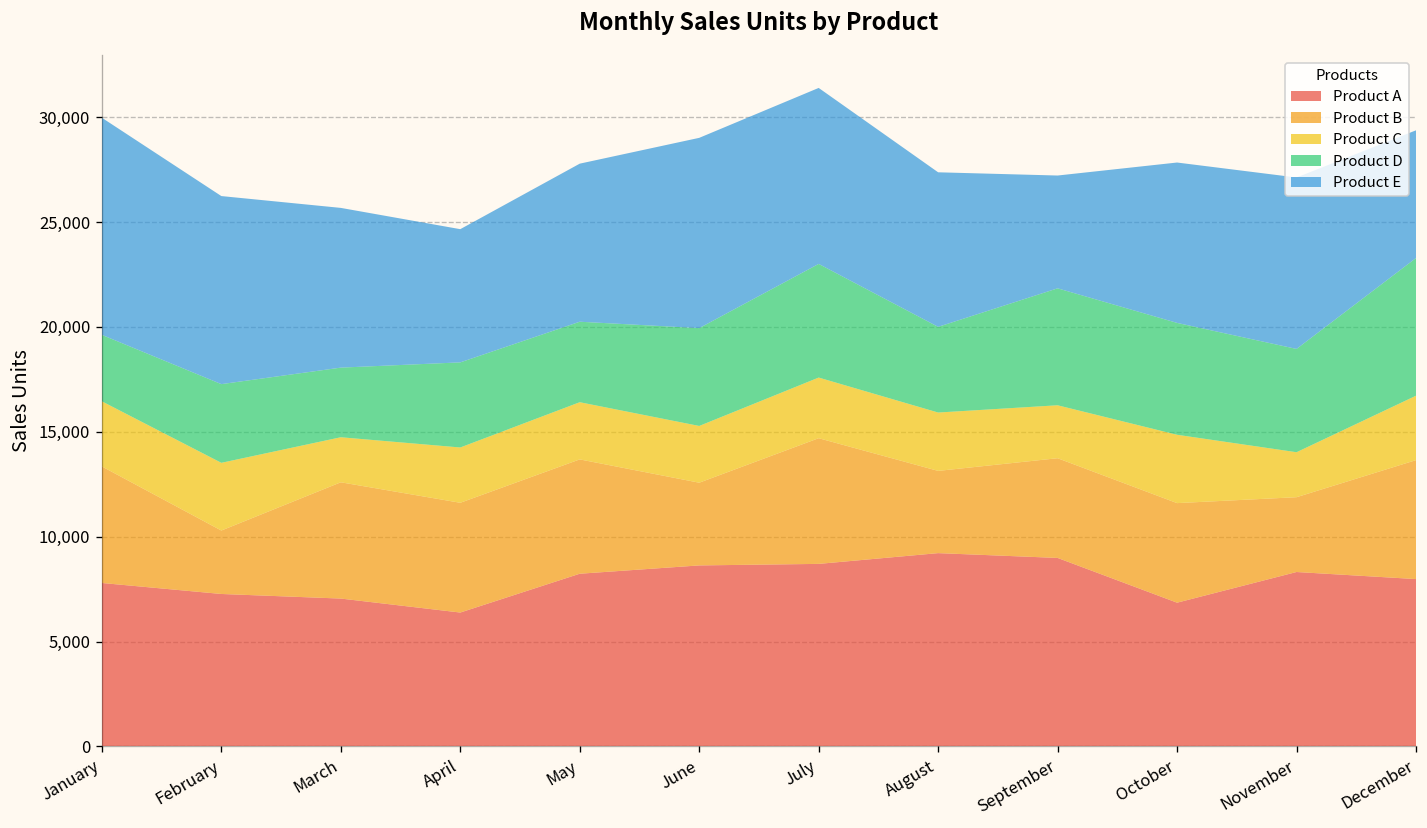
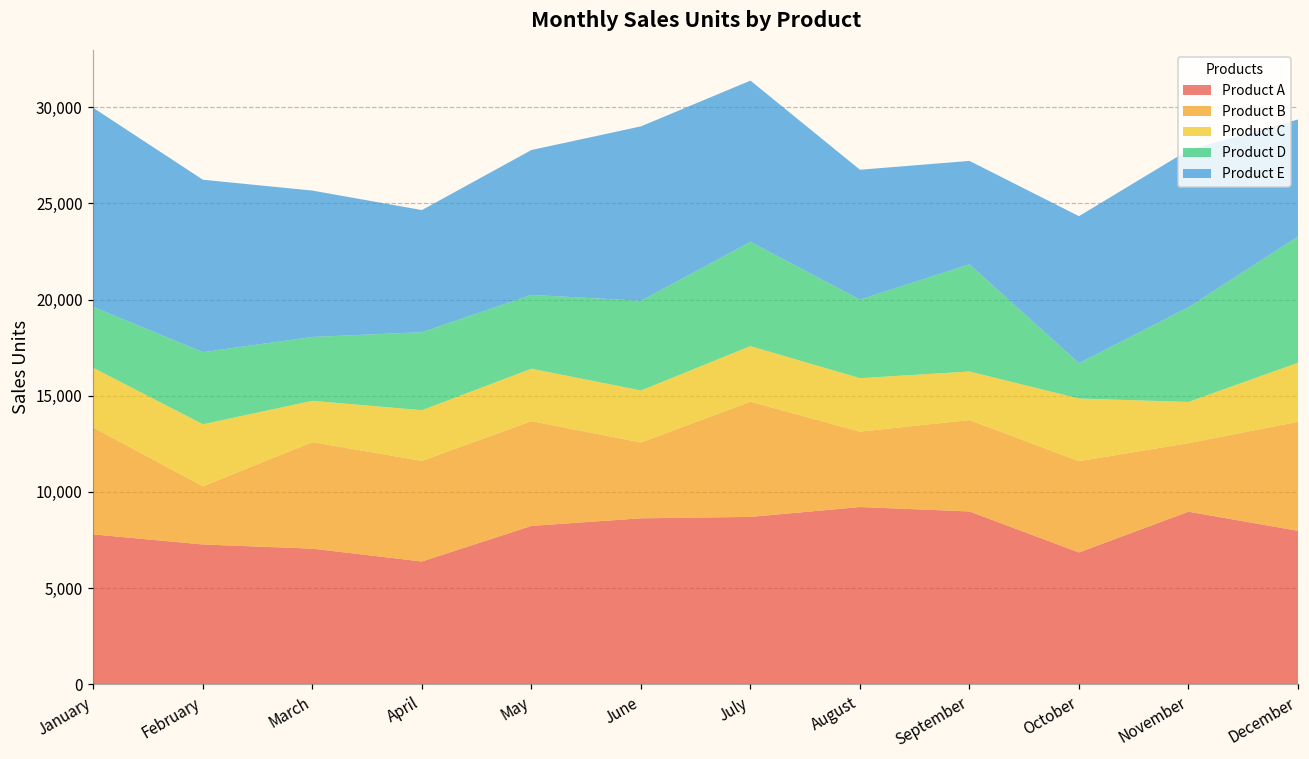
Product E, August: 7,400 -> 6,800
Product D, October: 5,300 -> 1,800
Product A, November: 8,300 -> 9,000
